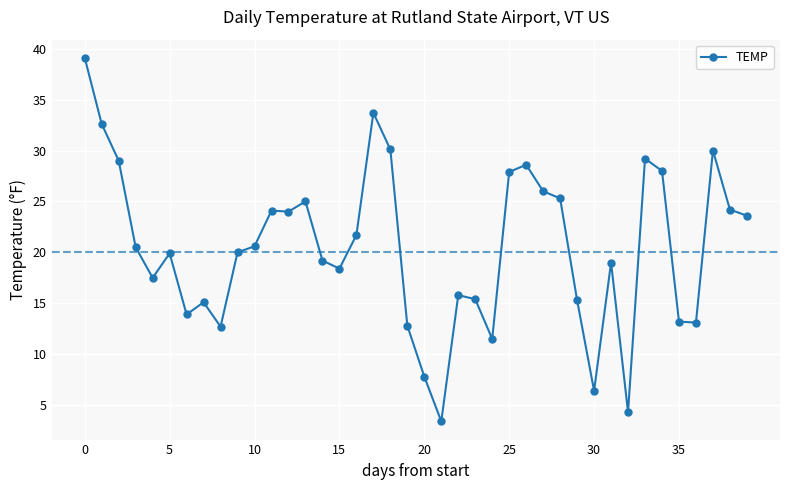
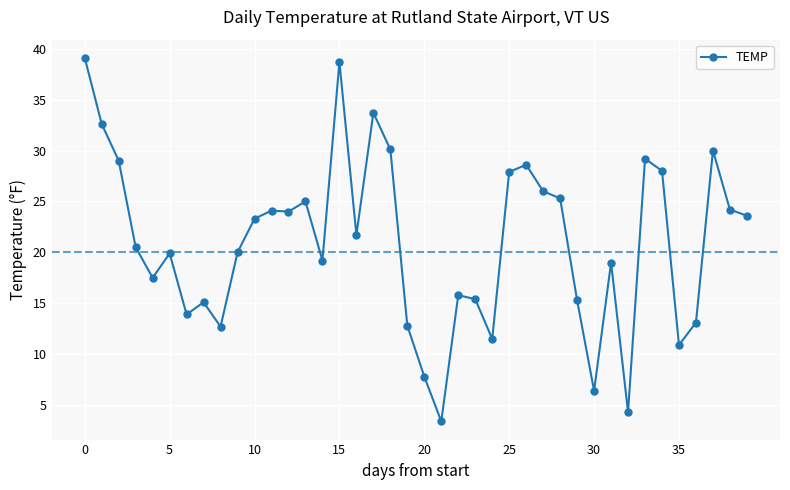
10: 20.6 -> 23.3
15: 18.4 -> 38.7
35: 13.2 -> 10.9
